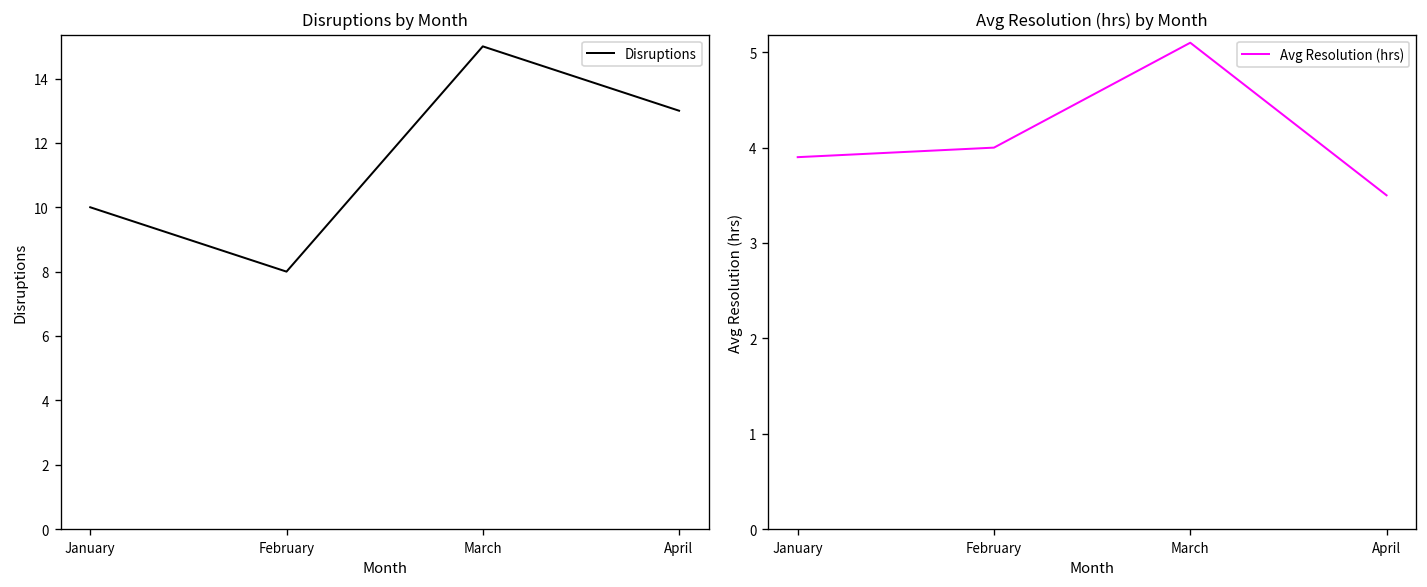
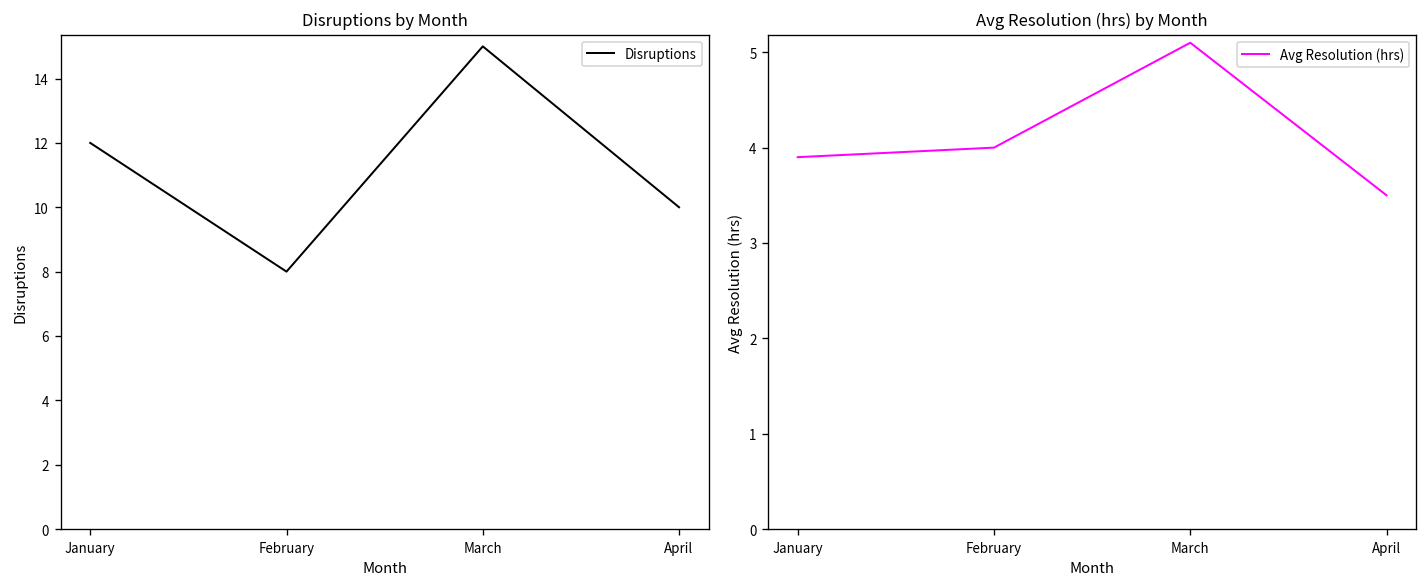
Disruptions by Month, January: 10 -> 12
Disruptions by Month, April: 13 -> 10
